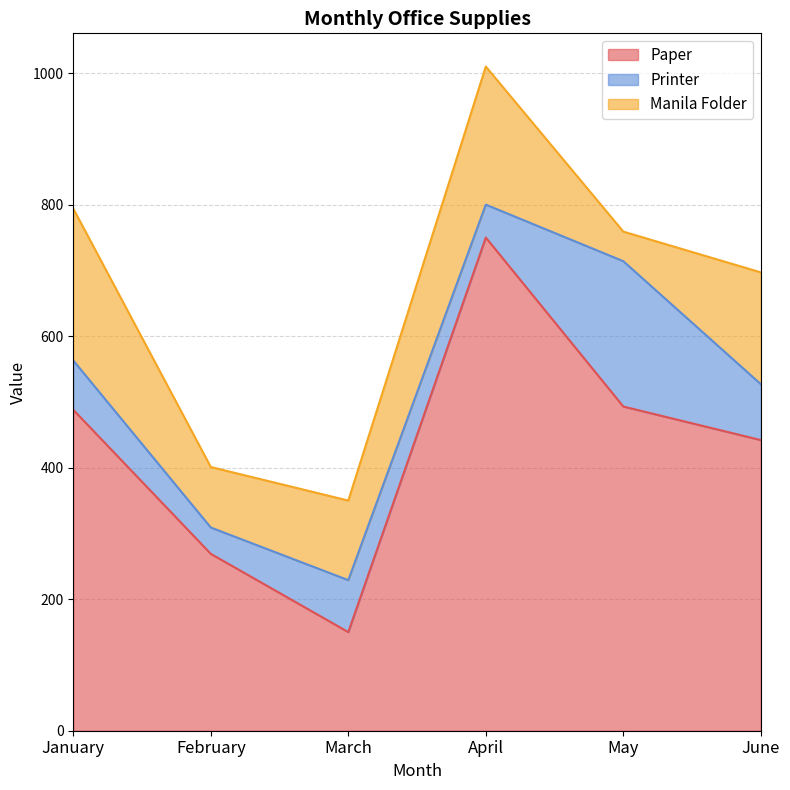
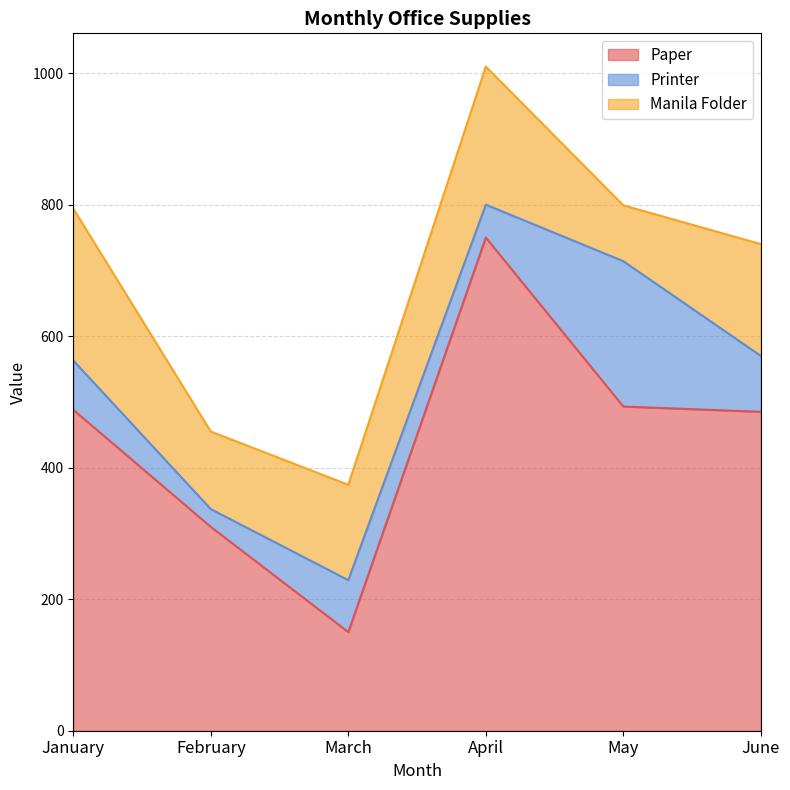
Paper, February: 270 -> 310
Printer, February: 40 -> 30
Manila Folder, February: 90 -> 120
Manila Folder, March: 120 -> 150
Manila Folder, May: 50 -> 90
Paper, June: 440 -> 490
